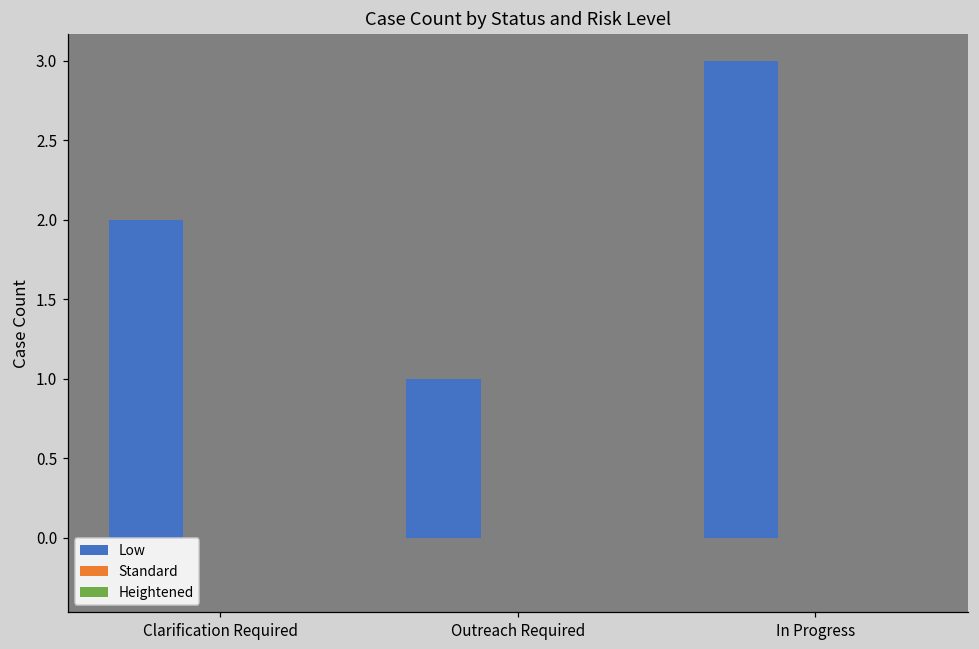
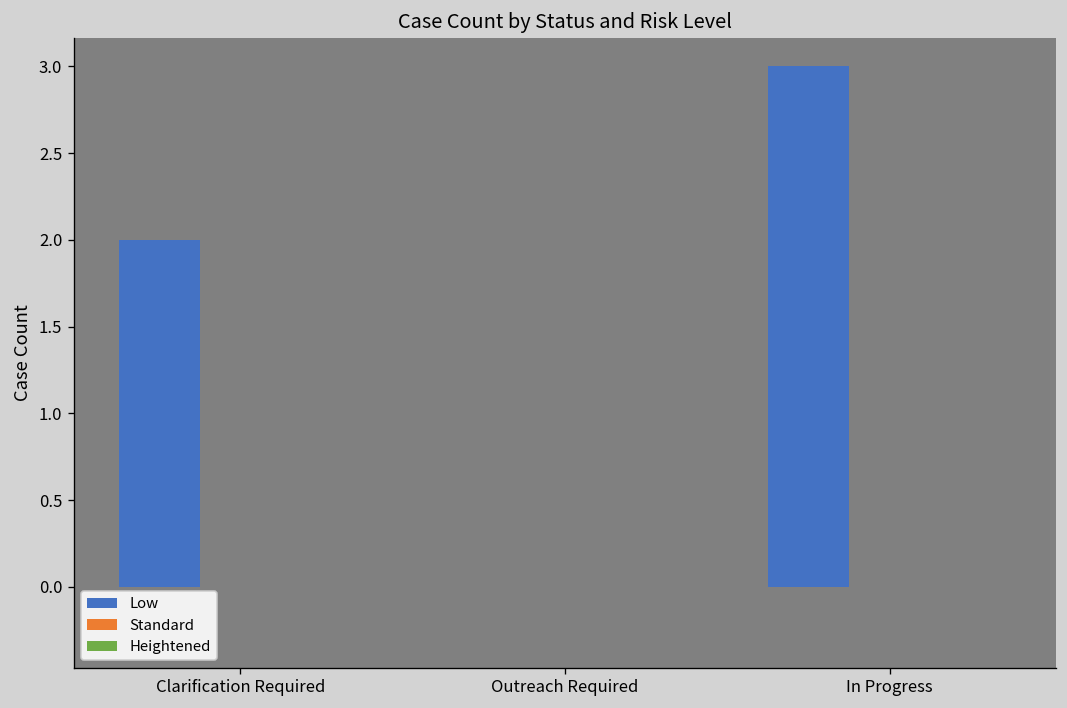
Low, Outreach Required: 1 -> 0
